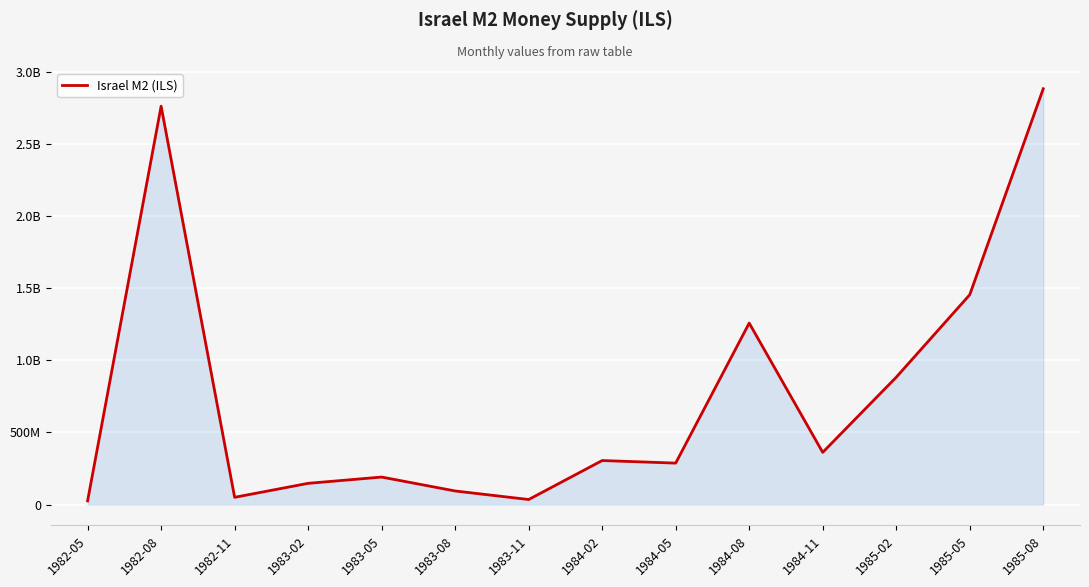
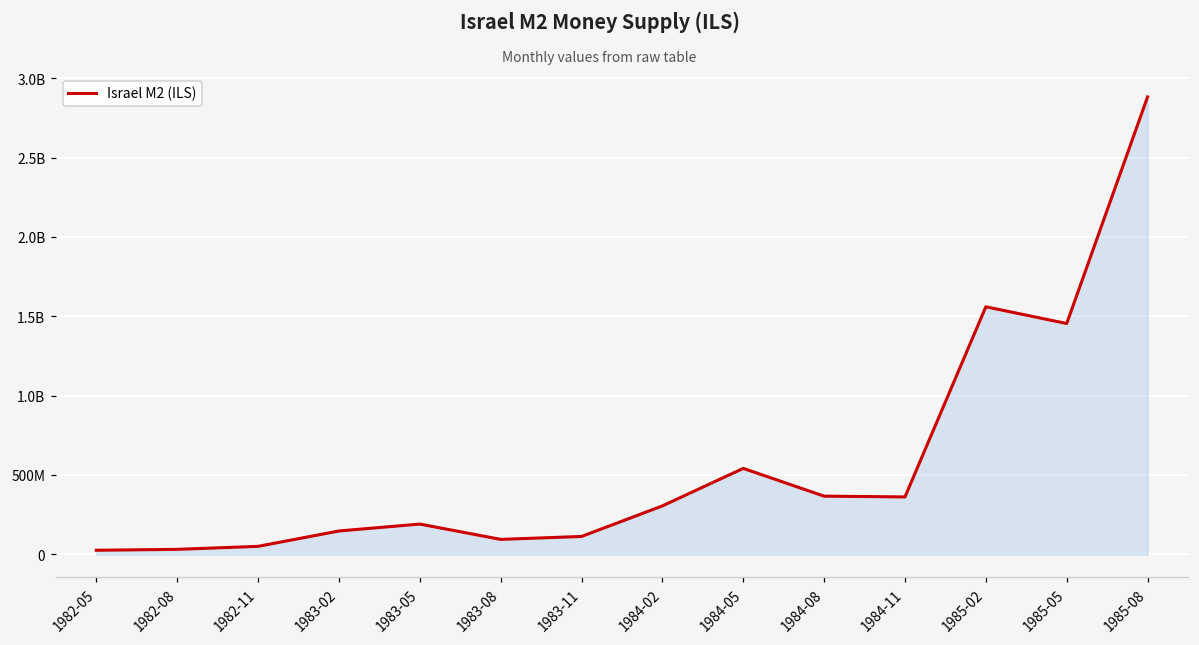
1982-08: 2760000000 -> 30000000
1983-11: 40000000 -> 110000000
1984-05: 290000000 -> 540000000
1984-08: 1260000000 -> 370000000
1985-02: 880000000 -> 1560000000
